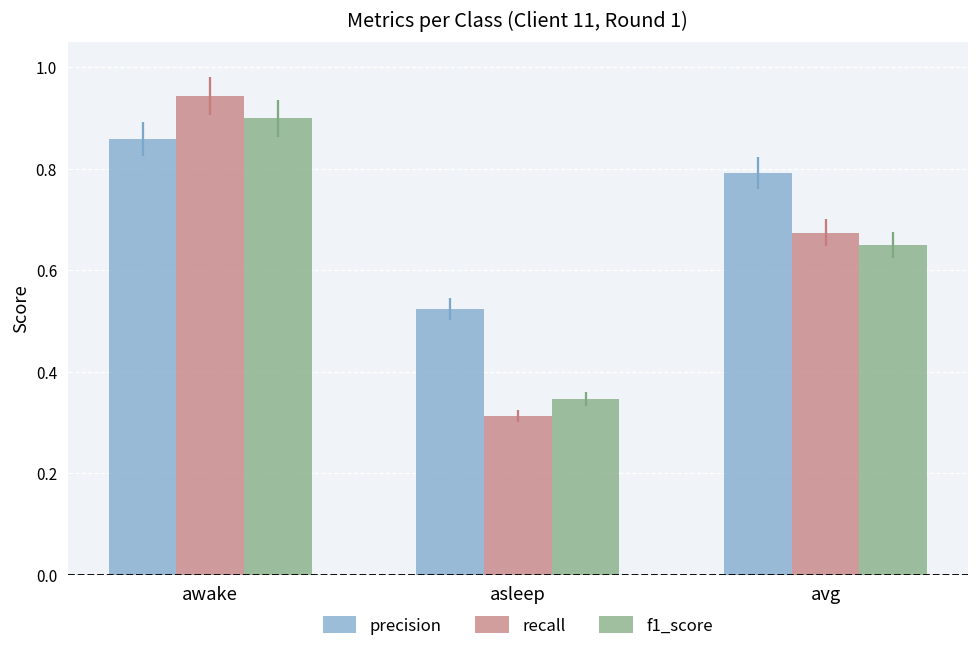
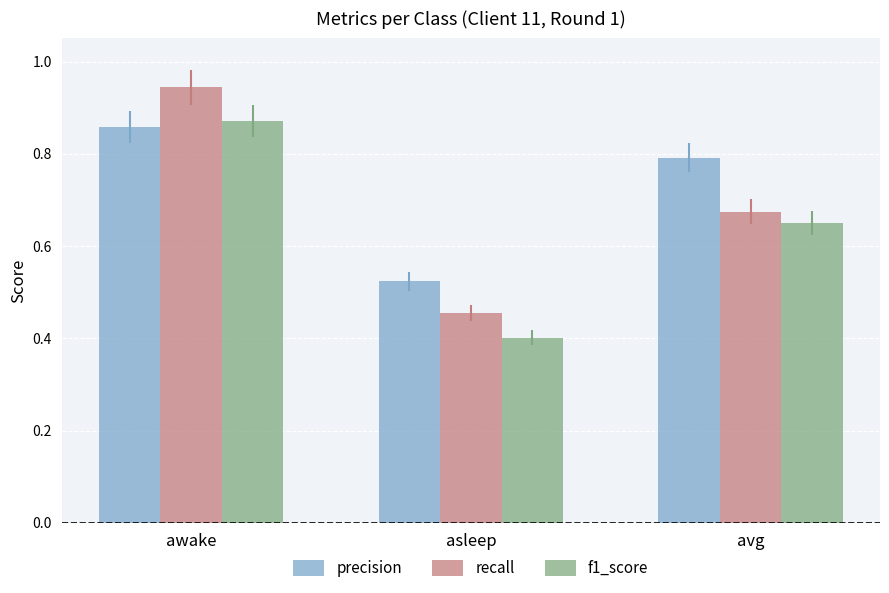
f1_score, awake: 0.90 -> 0.87
recall, asleep: 0.31 -> 0.45
f1_score, asleep: 0.35 -> 0.40
